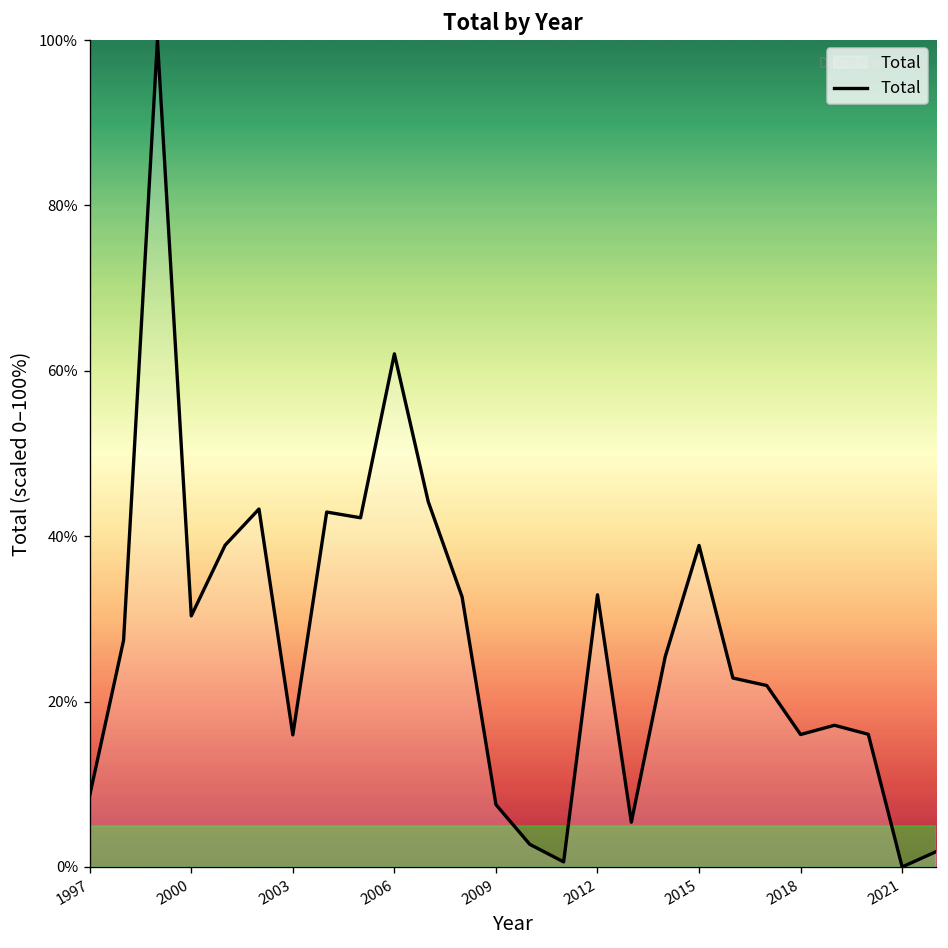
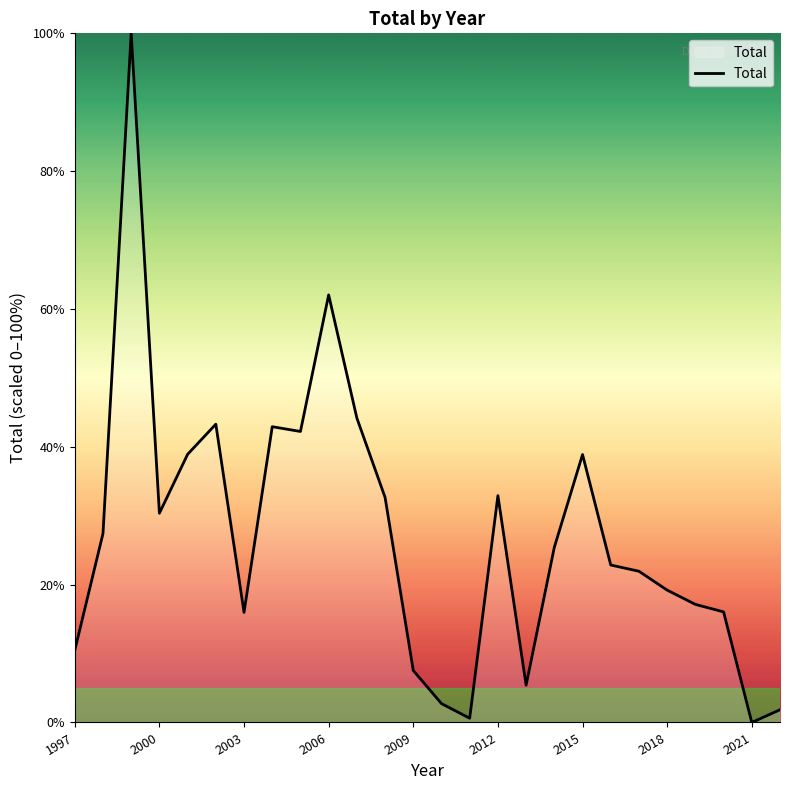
1997: 9% -> 10%
2018: 16% -> 19%
